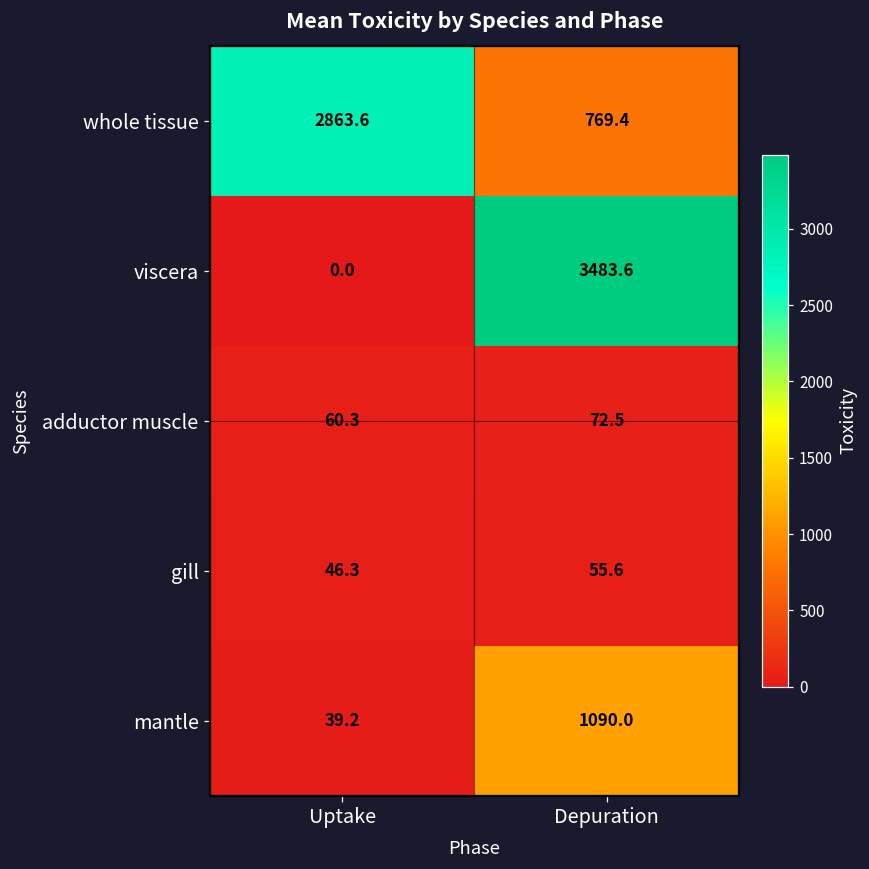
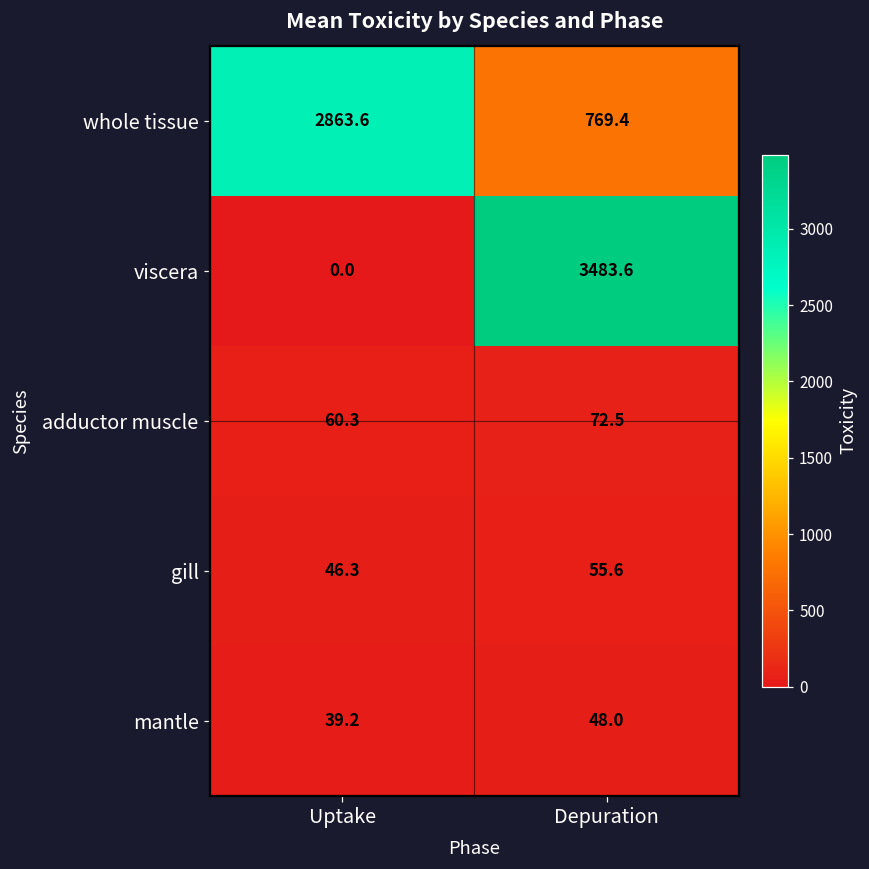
mantle, Depuration: 1090.0 -> 48.0
